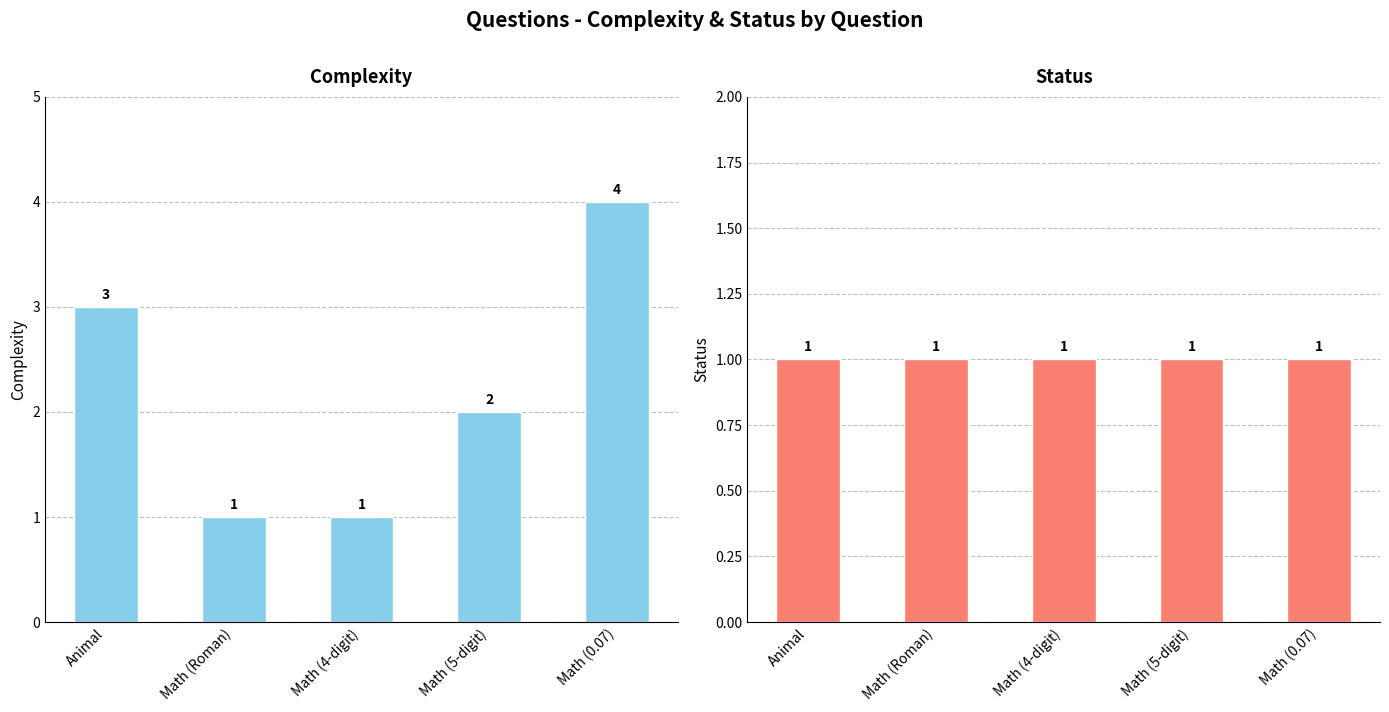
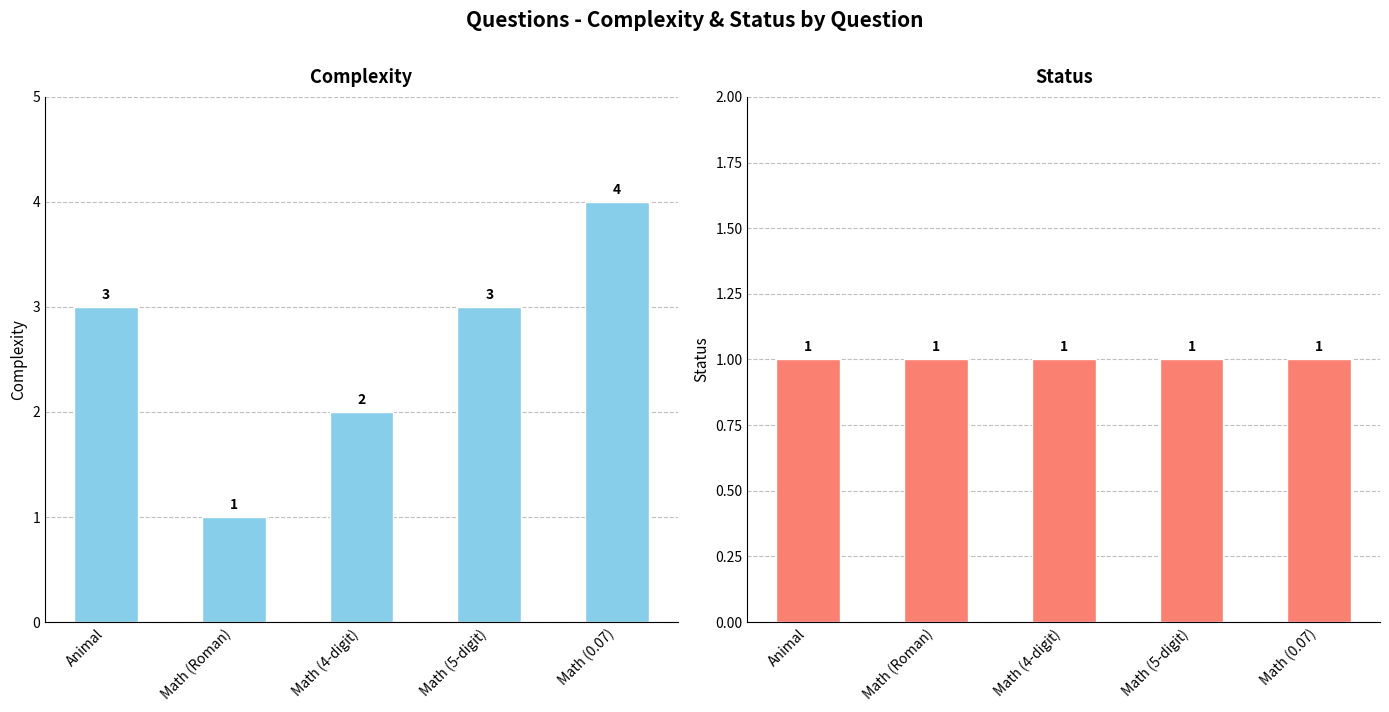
Complexity, Math (4-digit): 1 -> 2
Complexity, Math (5-digit): 2 -> 3
